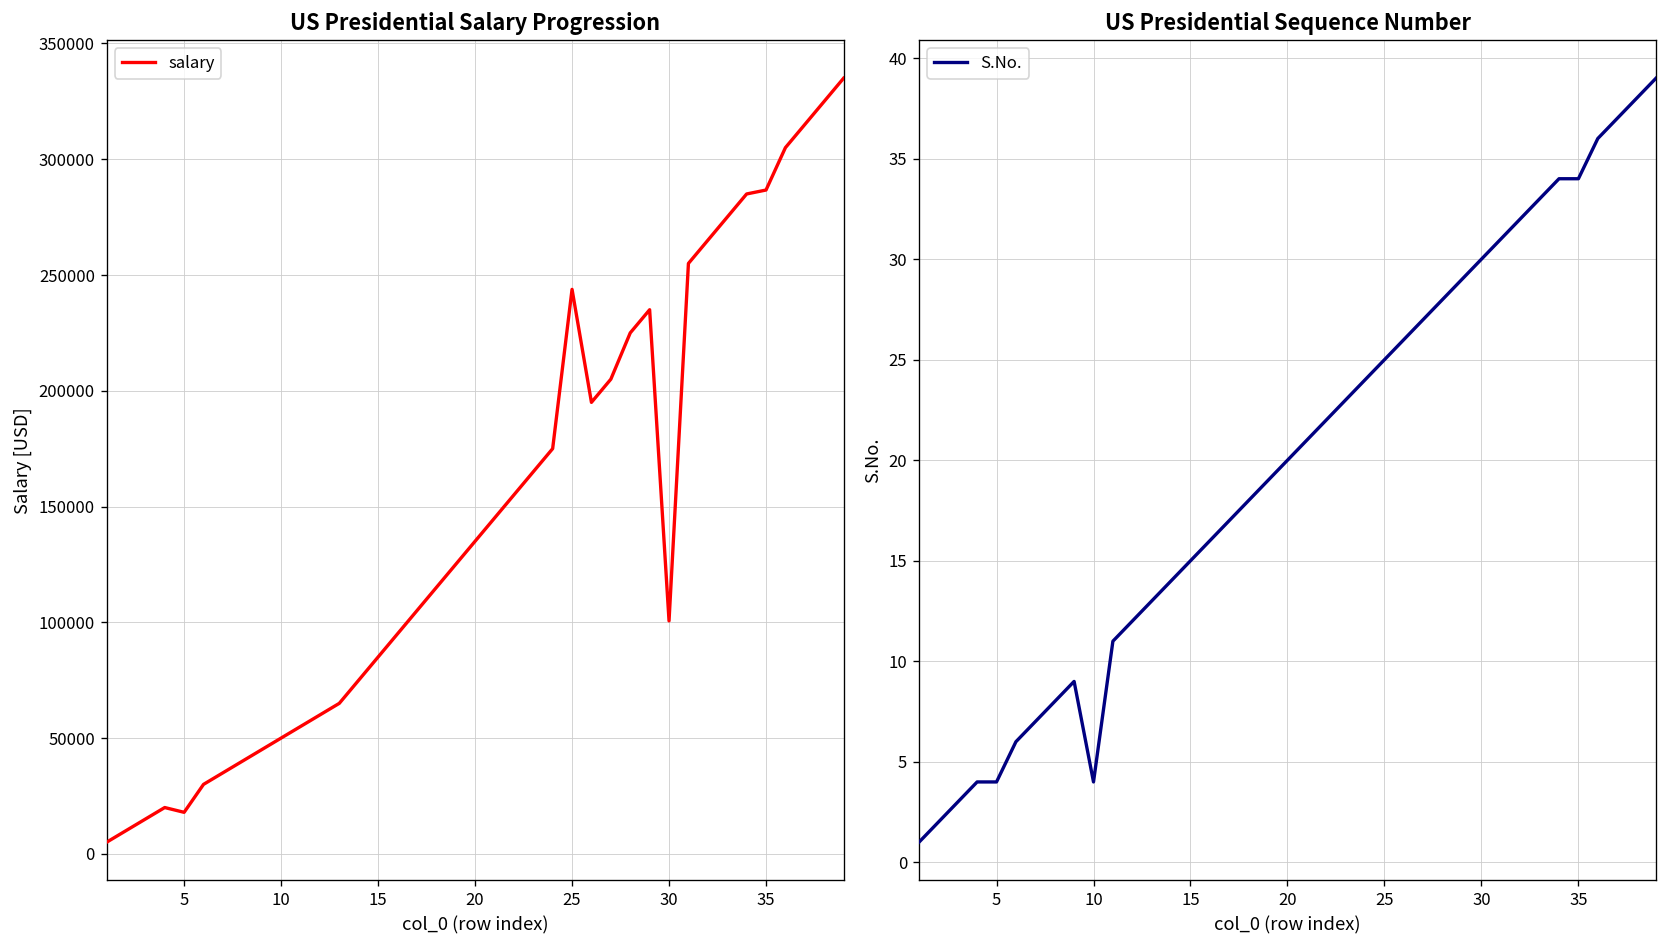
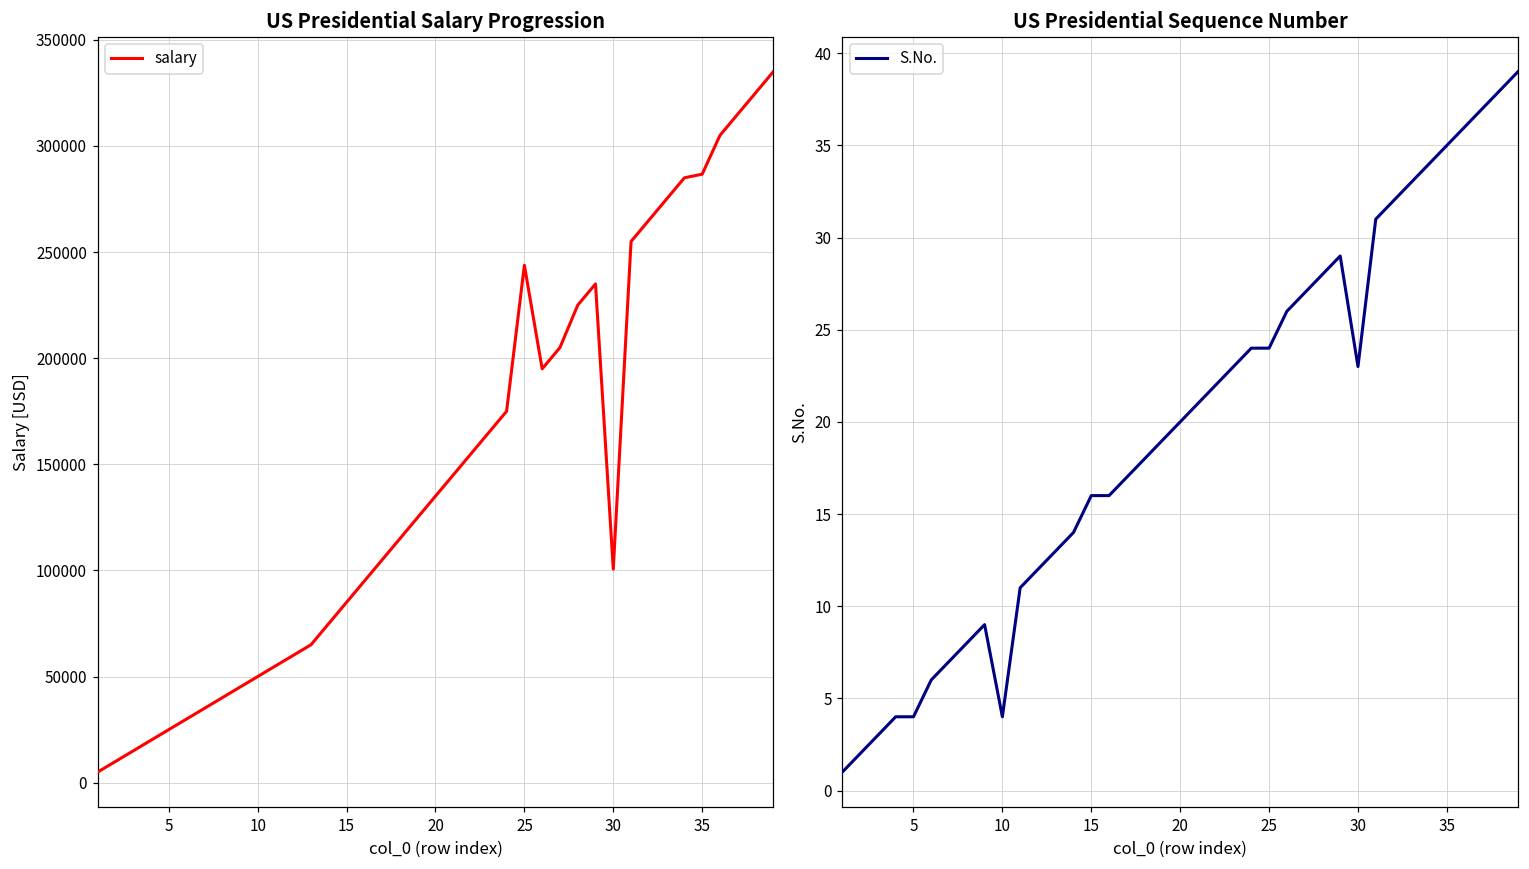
US Presidential Salary Progression, 5: 18000 -> 25000
US Presidential Sequence Number, 15: 15 -> 16
US Presidential Sequence Number, 25: 25 -> 24
US Presidential Sequence Number, 30: 30 -> 23
US Presidential Sequence Number, 35: 34 -> 35
